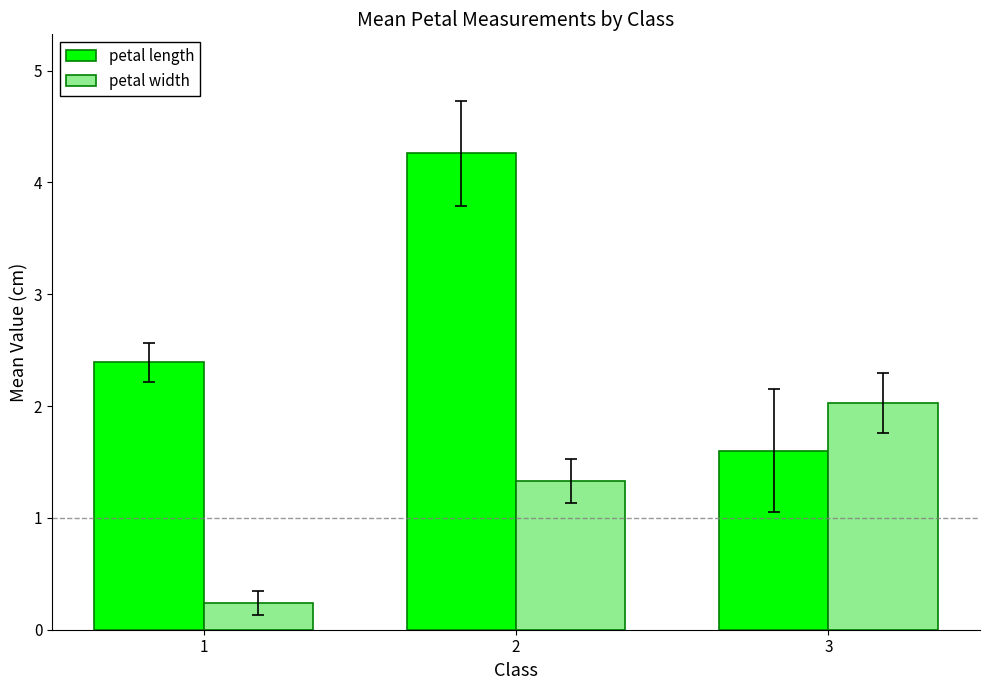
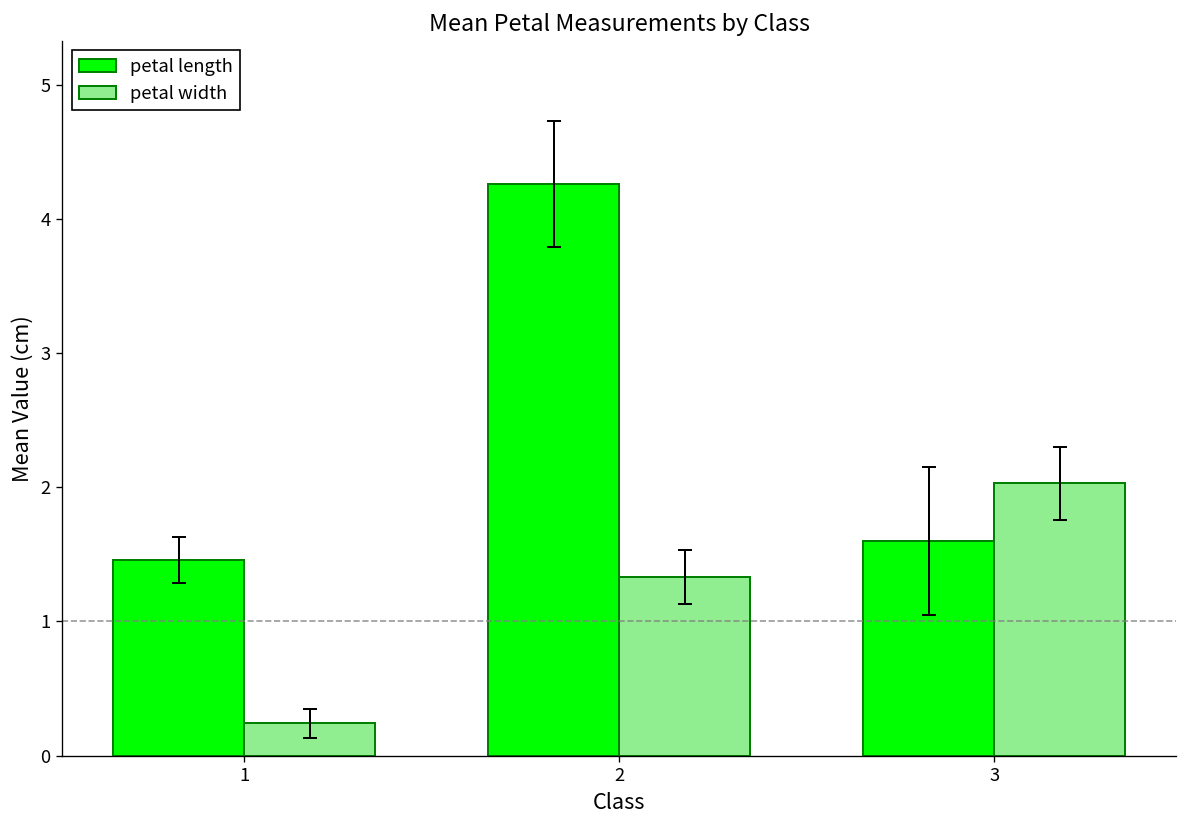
petal length, 1: 2.39 -> 1.46
